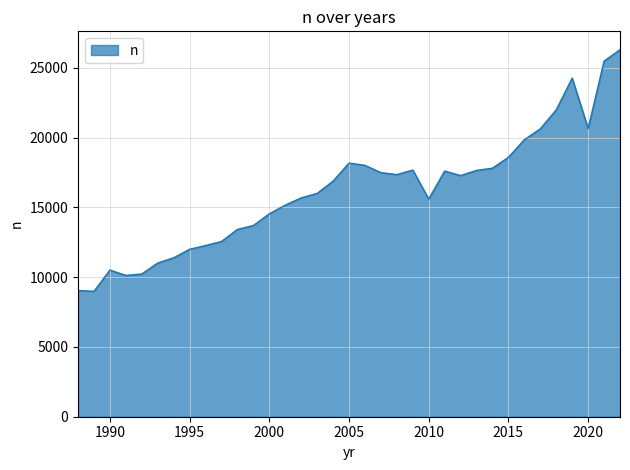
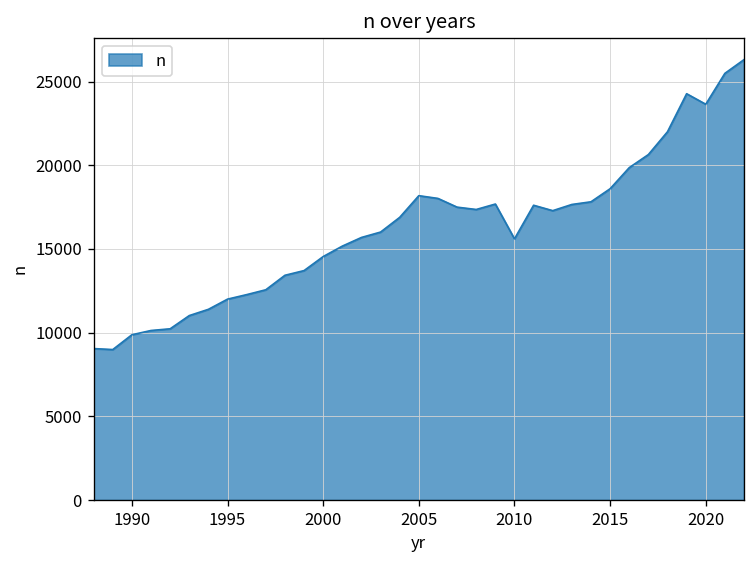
1990: 10500 -> 9900
2020: 20700 -> 23600
